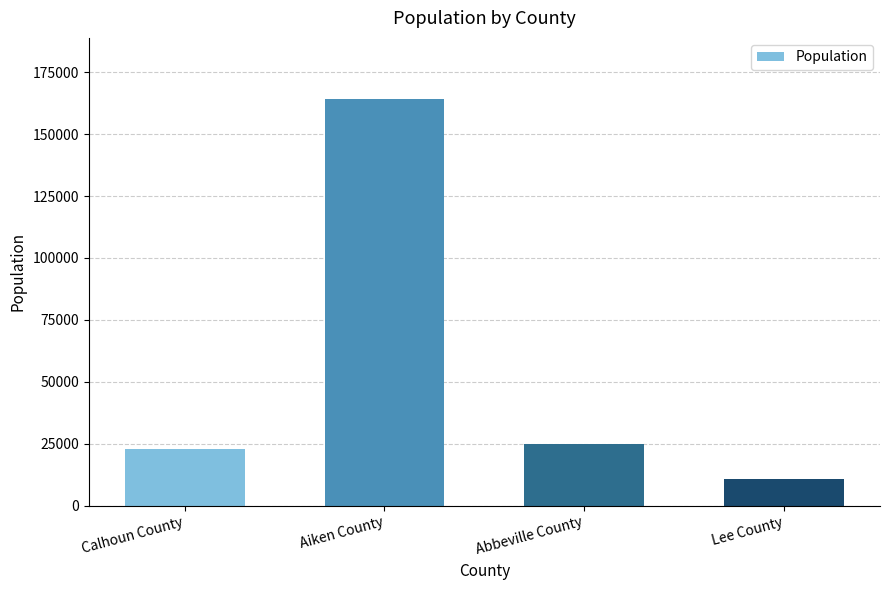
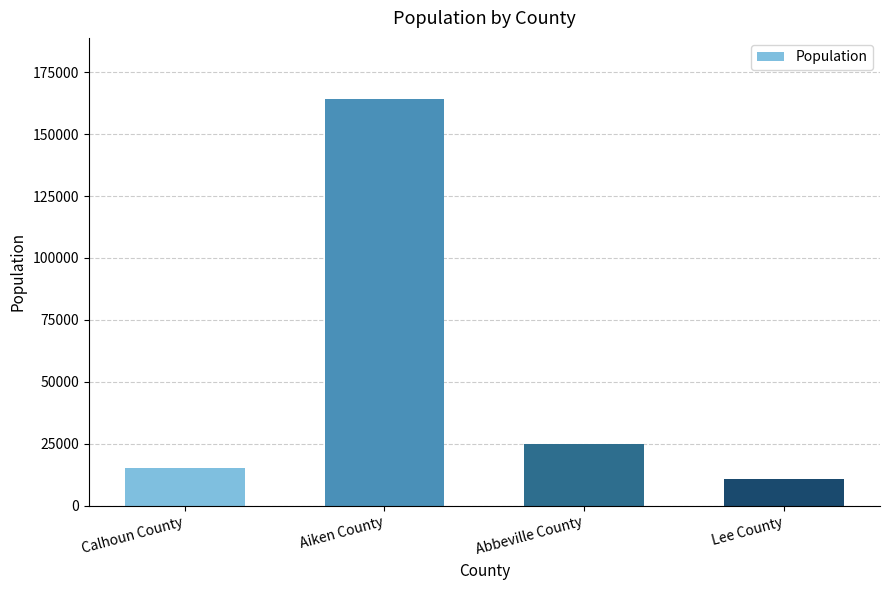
Calhoun County: 23000 -> 15000
